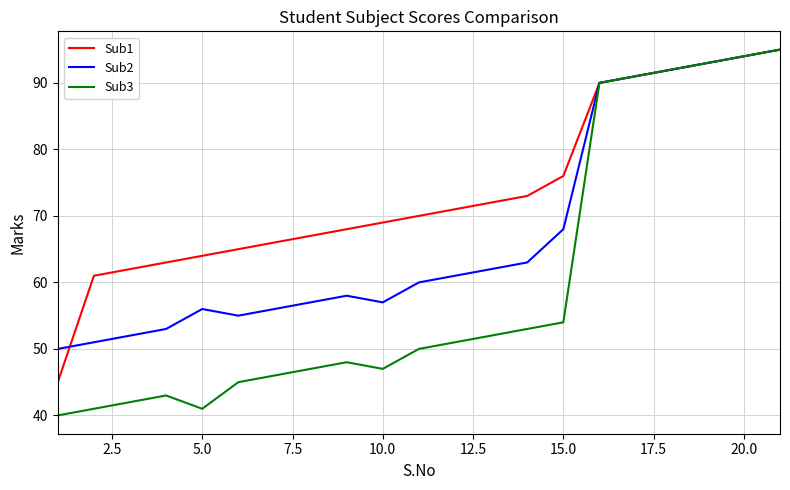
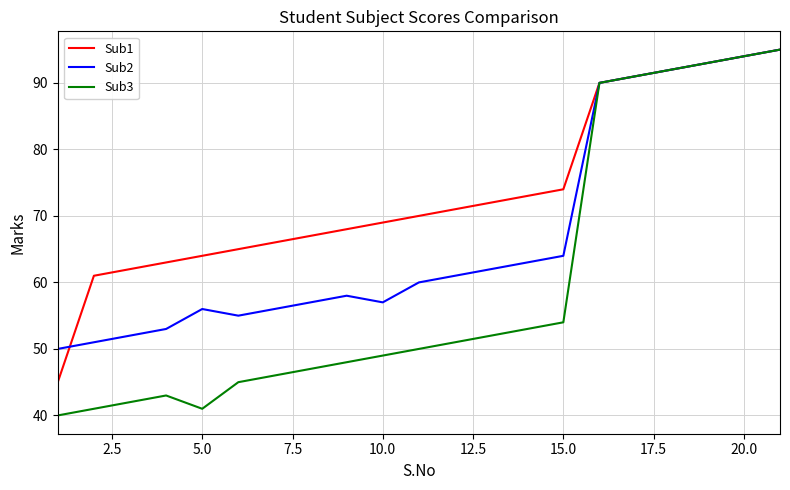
Sub3, 10.0: 47 -> 49
Sub1, 15.0: 76 -> 74
Sub2, 15.0: 68 -> 64
